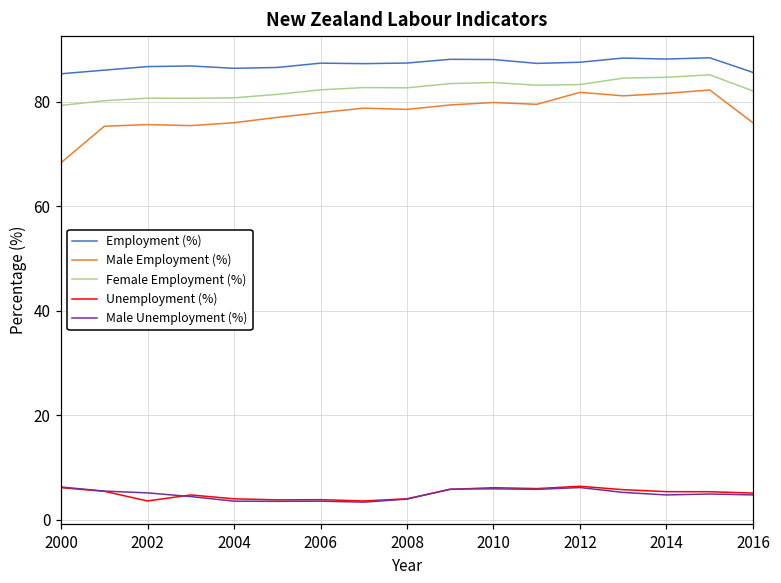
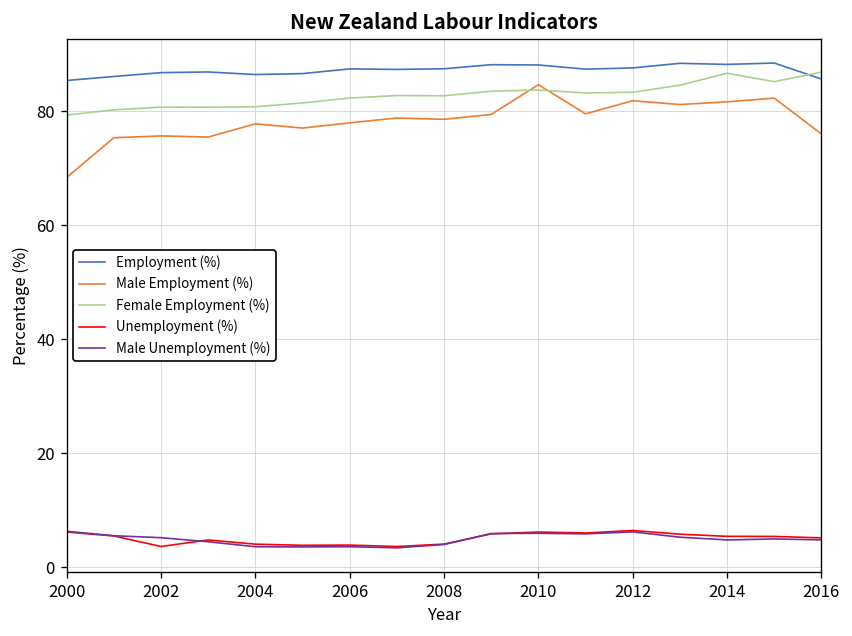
Male Employment (%), 2004: 76 -> 78
Male Employment (%), 2010: 80 -> 85
Female Employment (%), 2014: 85 -> 87
Female Employment (%), 2016: 82 -> 87
